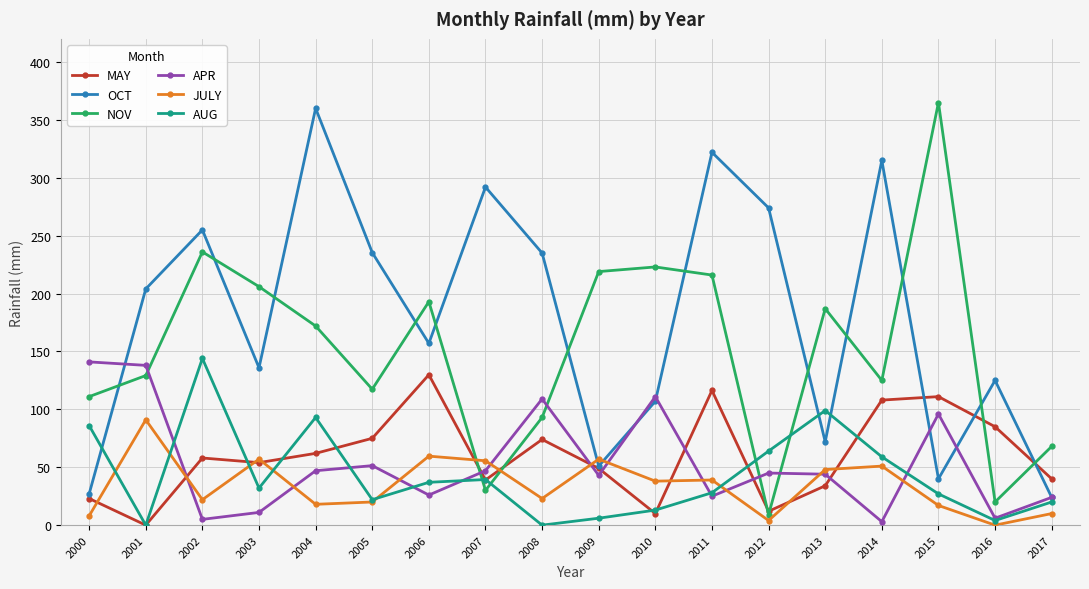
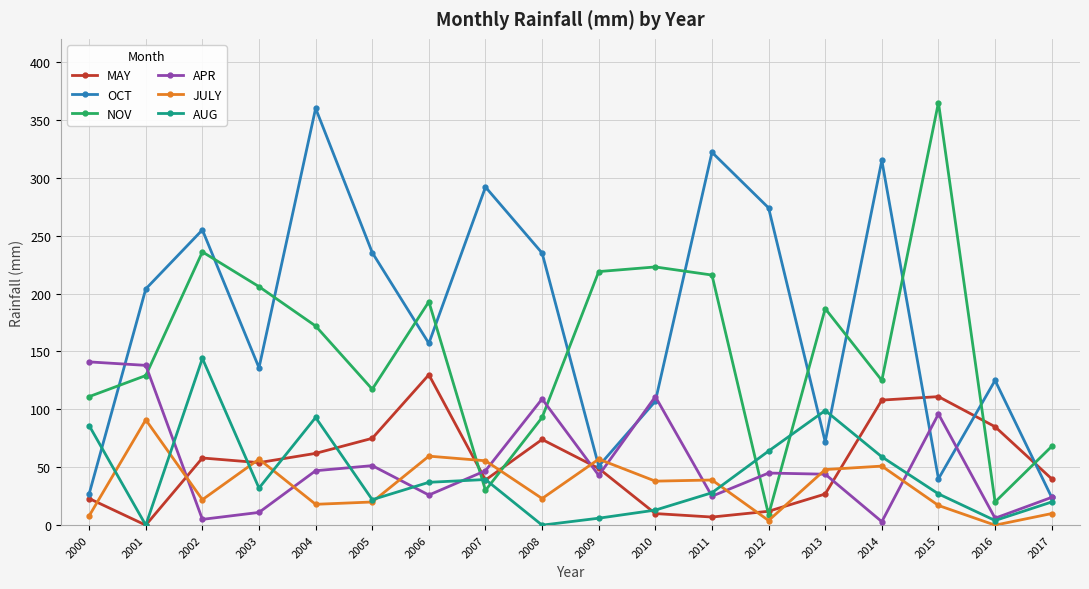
MAY, 2011: 116 -> 7
MAY, 2013: 34 -> 27
